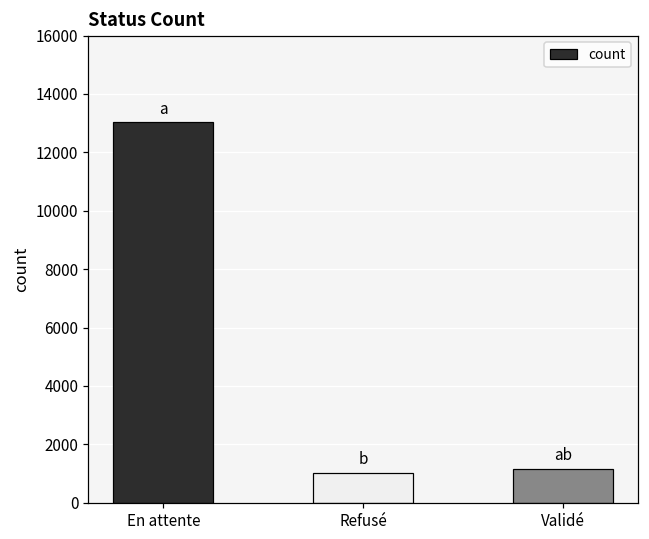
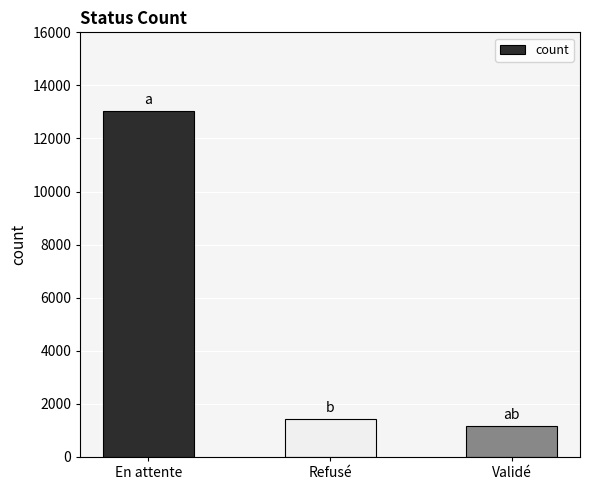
Refusé: 1000 -> 1400
